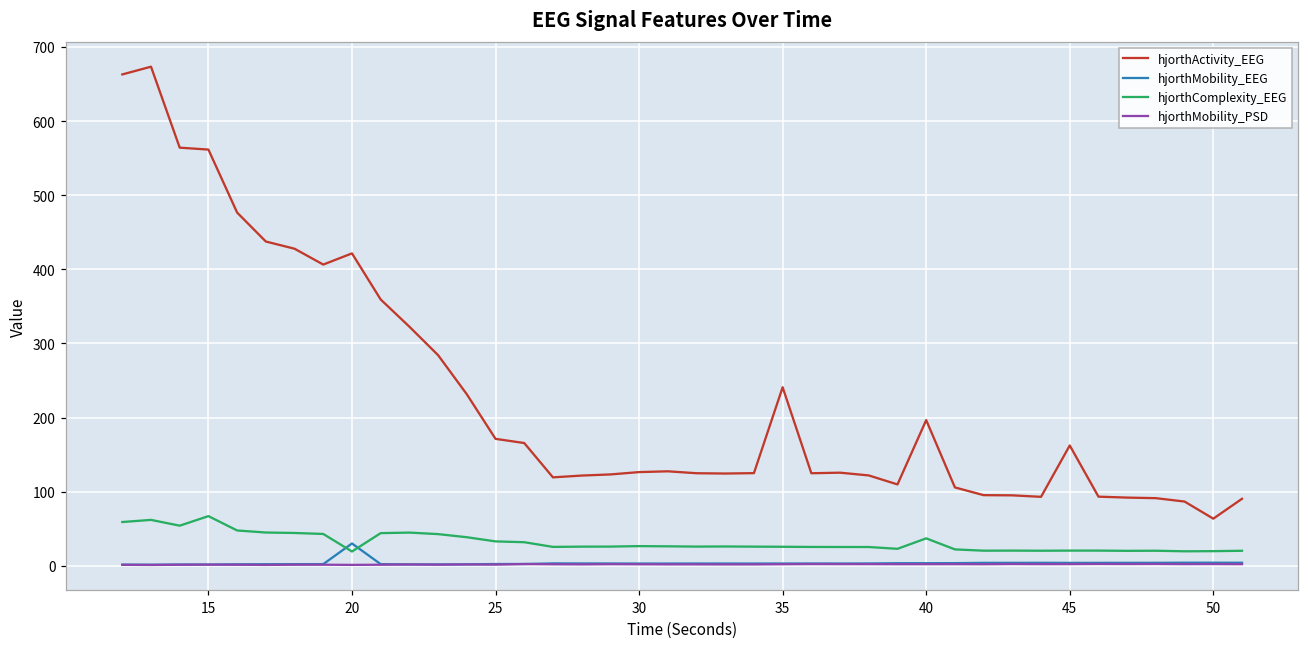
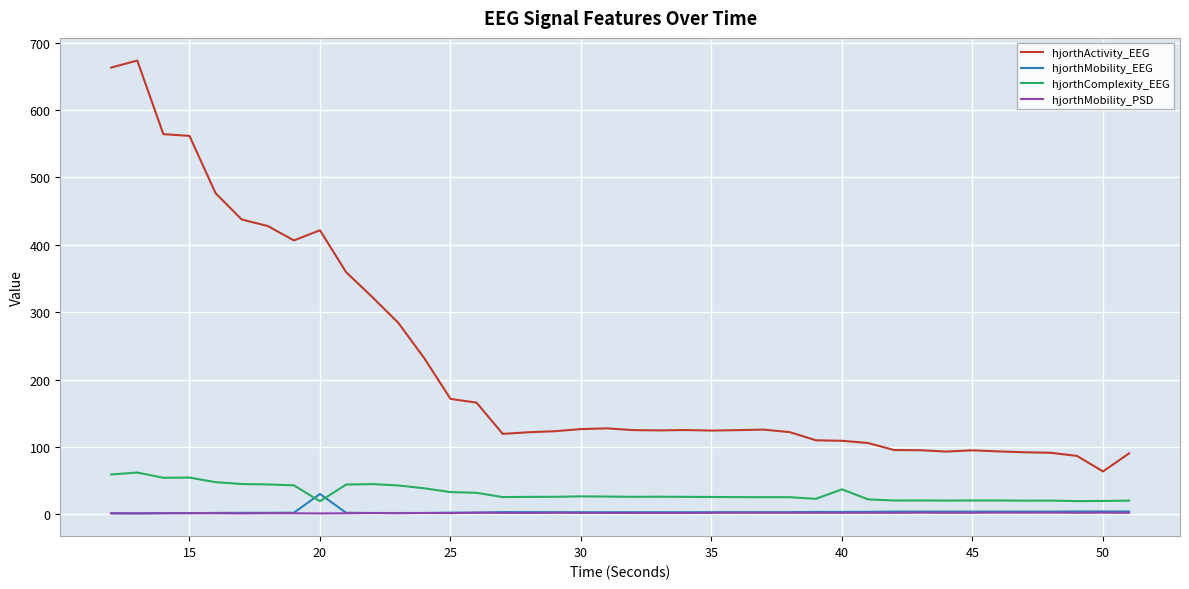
hjorthComplexity_EEG, 15: 70 -> 50
hjorthActivity_EEG, 35: 240 -> 120
hjorthActivity_EEG, 40: 200 -> 110
hjorthActivity_EEG, 45: 160 -> 100
